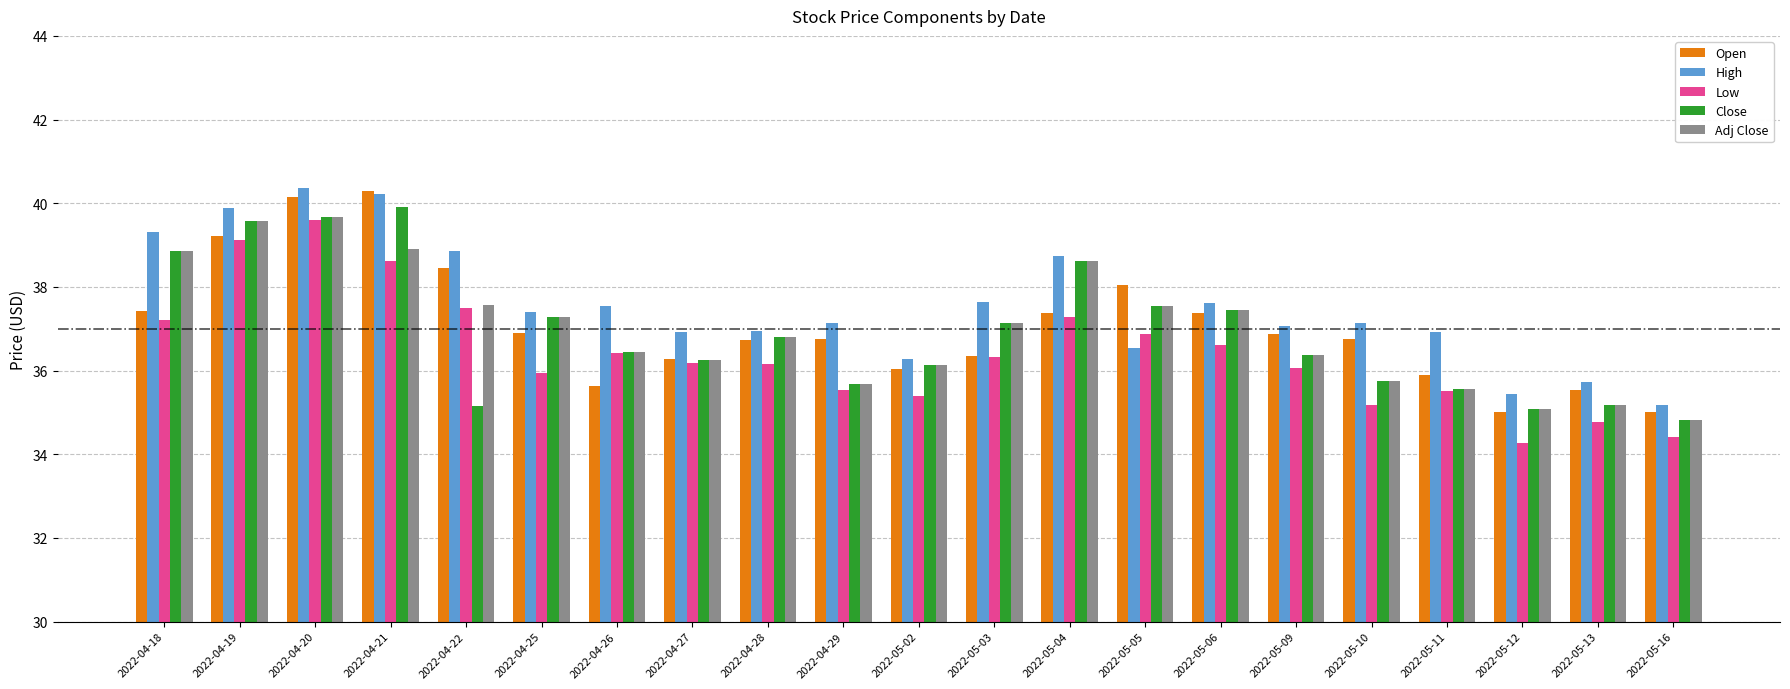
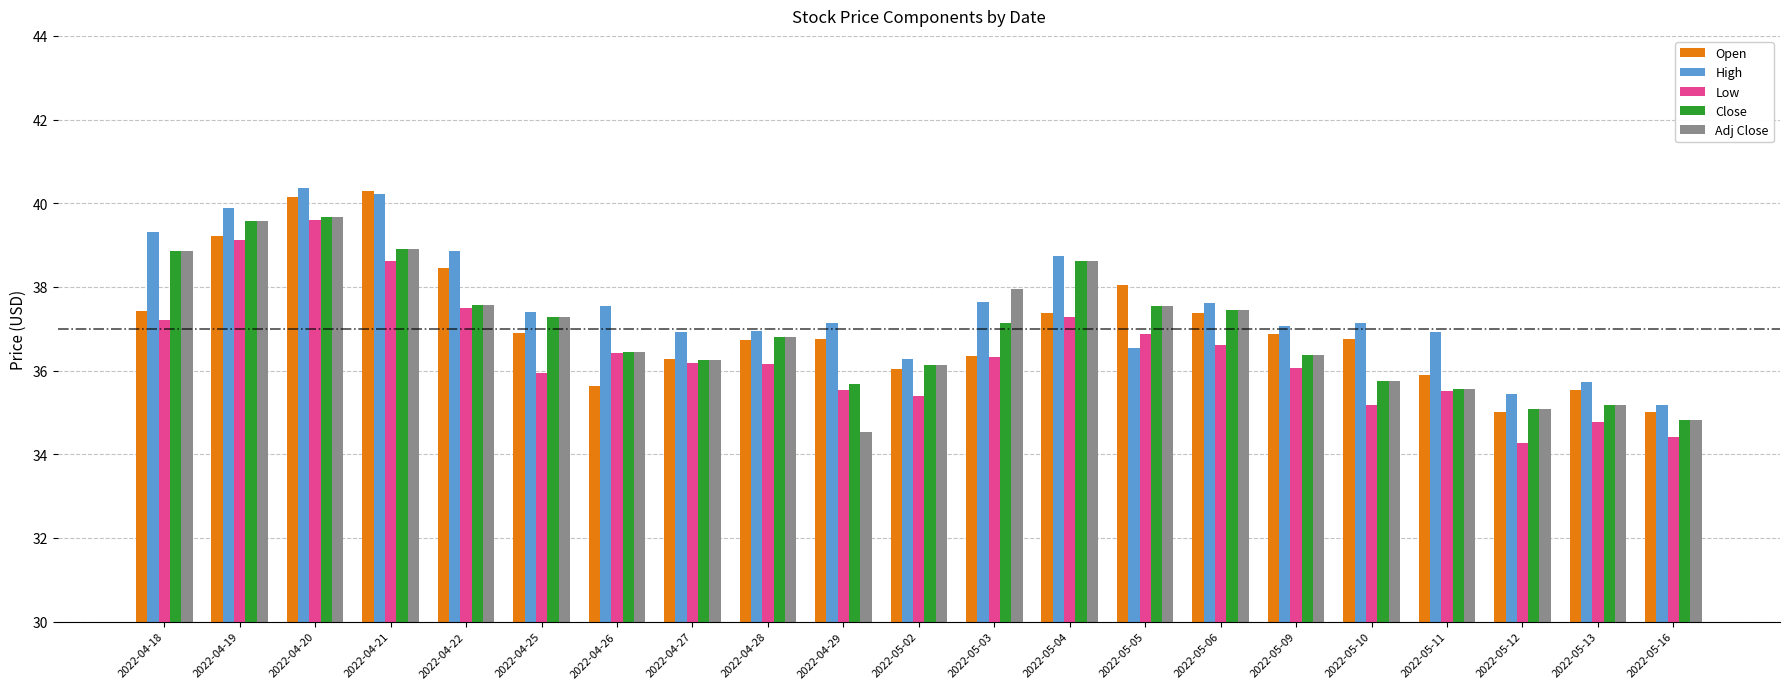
Close, 2022-04-21: 39.9 -> 38.9
Close, 2022-04-22: 35.2 -> 37.6
Adj Close, 2022-04-29: 35.7 -> 34.5
Adj Close, 2022-05-03: 37.1 -> 37.9
